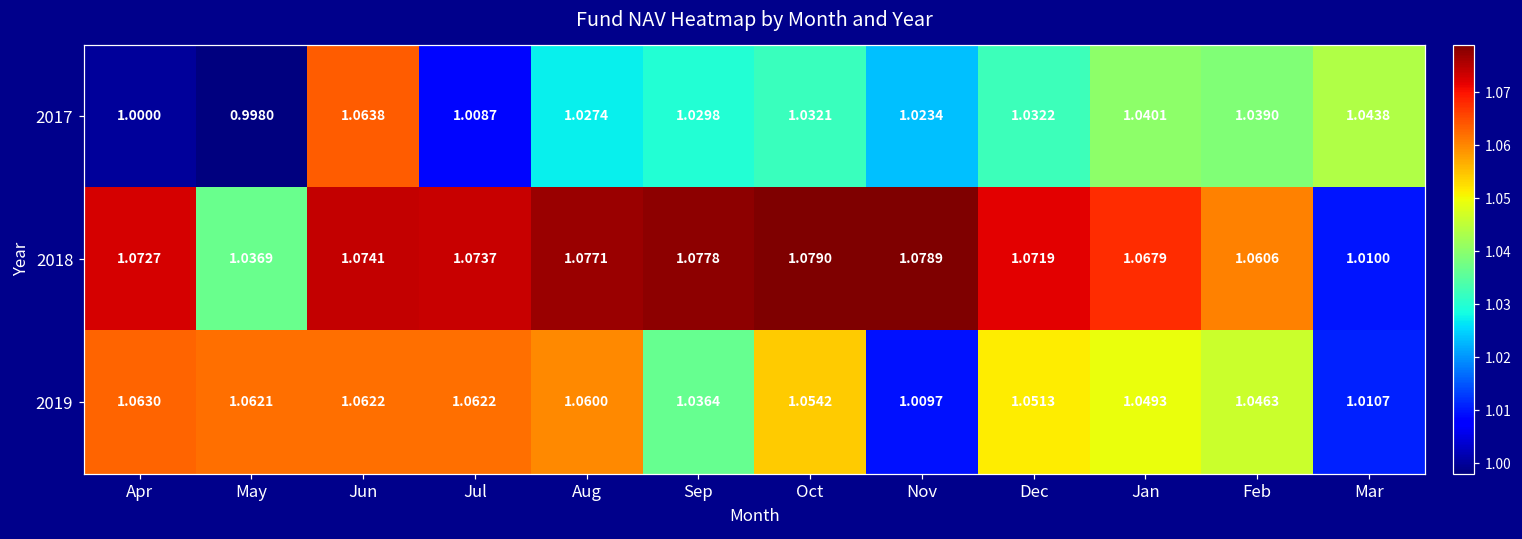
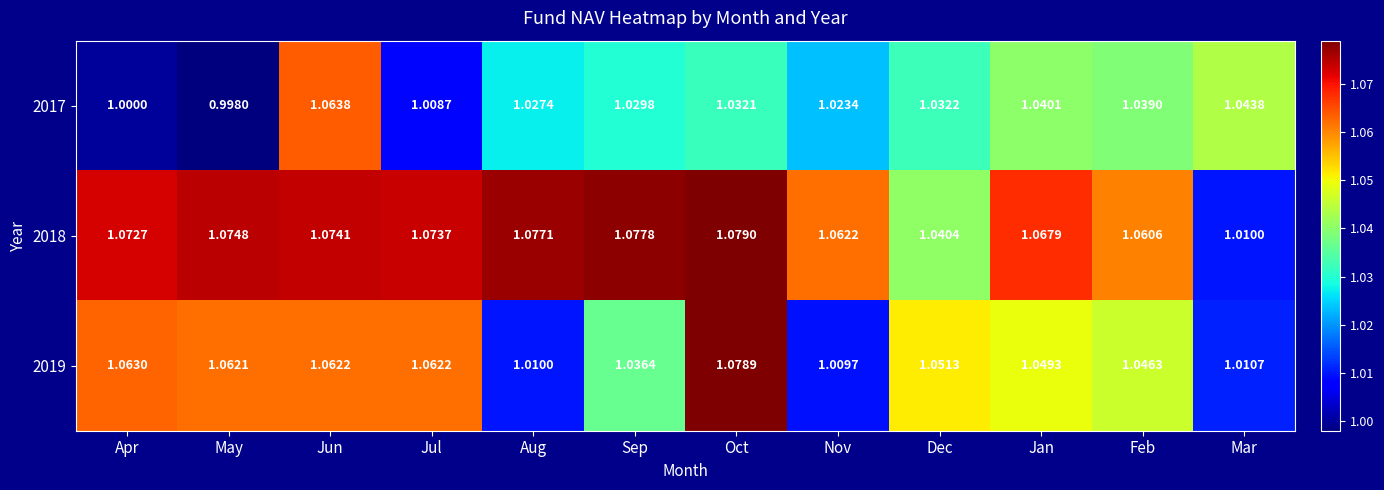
2018, May: 1.0369 -> 1.0748
2018, Nov: 1.0789 -> 1.0622
2018, Dec: 1.0719 -> 1.0404
2019, Aug: 1.0600 -> 1.0100
2019, Oct: 1.0542 -> 1.0789
